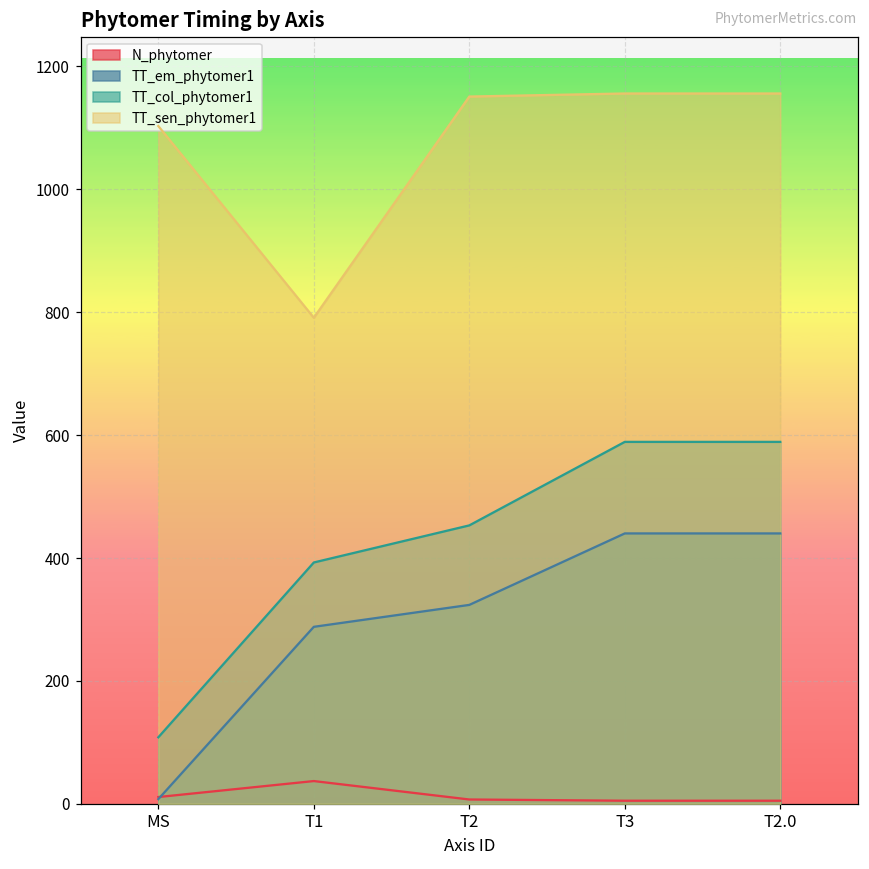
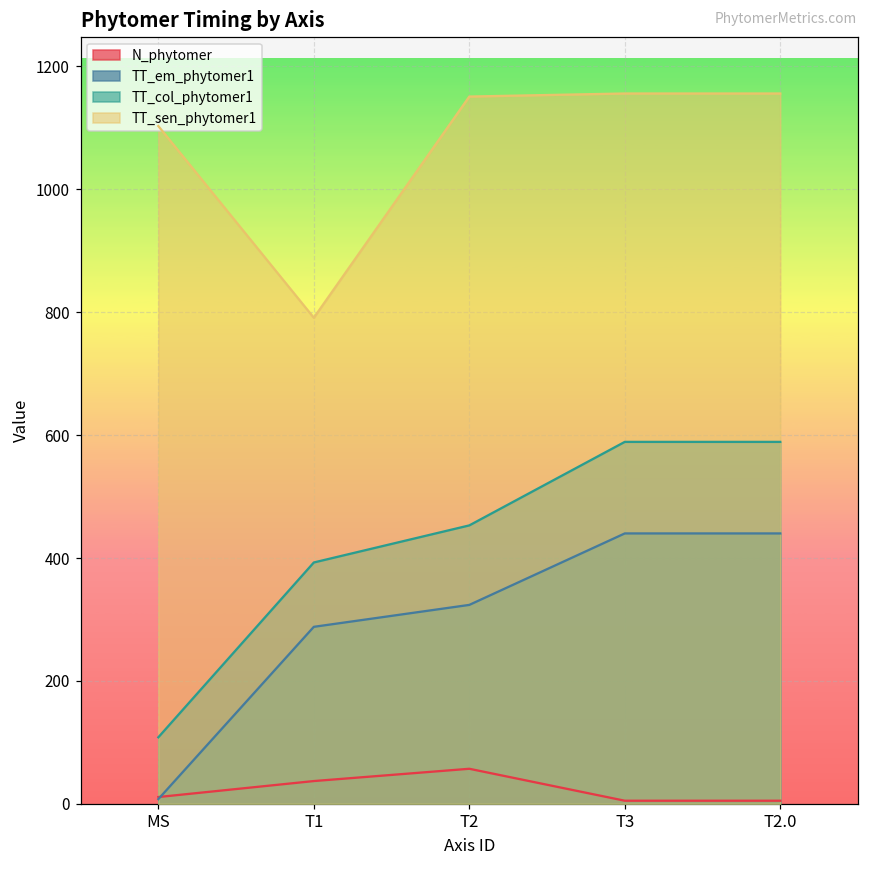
N_phytomer, T2: 10 -> 60
